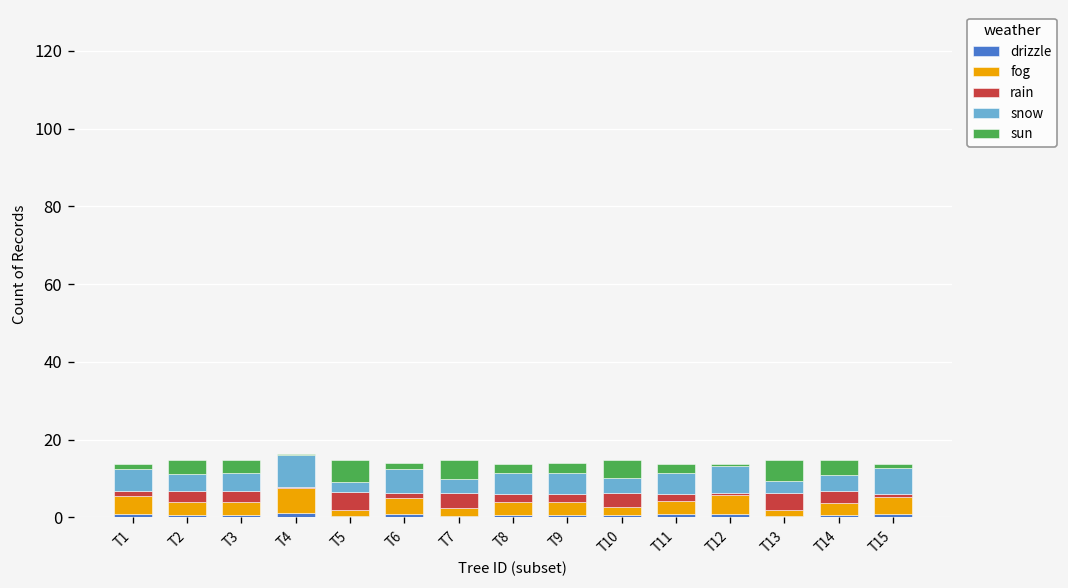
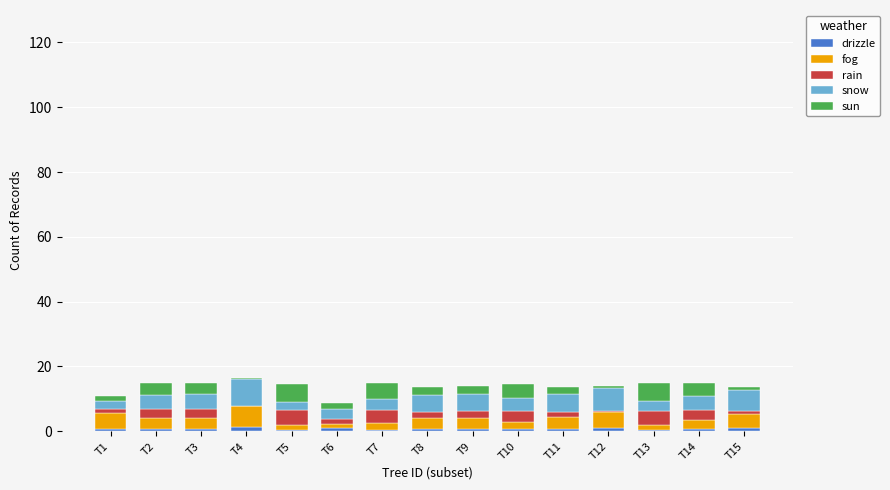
snow, T1: 6 -> 3
fog, T6: 4 -> 2
snow, T6: 6 -> 3
